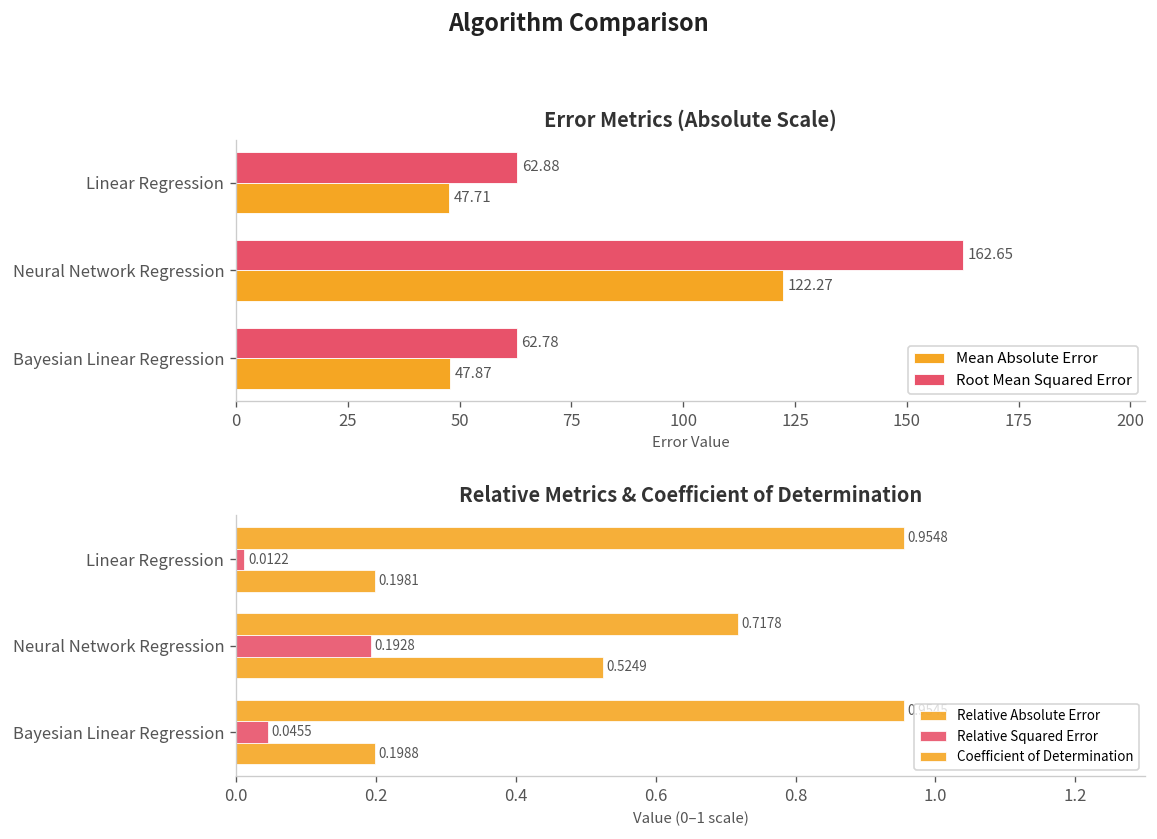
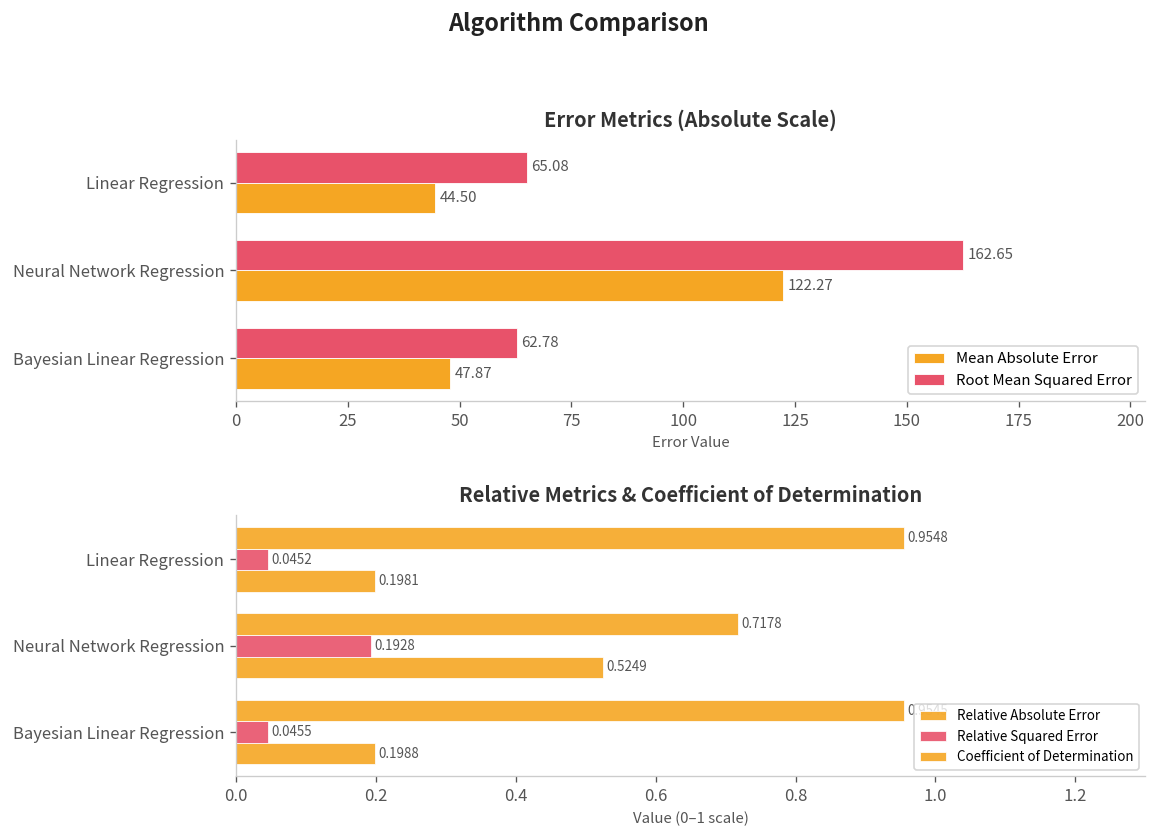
Error Metrics (Absolute Scale), Root Mean Squared Error, Linear Regression: 62.88 -> 65.08
Error Metrics (Absolute Scale), Mean Absolute Error, Linear Regression: 47.71 -> 44.50
Relative Metrics & Coefficient of Determination, Relative Squared Error, Linear Regression: 0.0122 -> 0.0452
